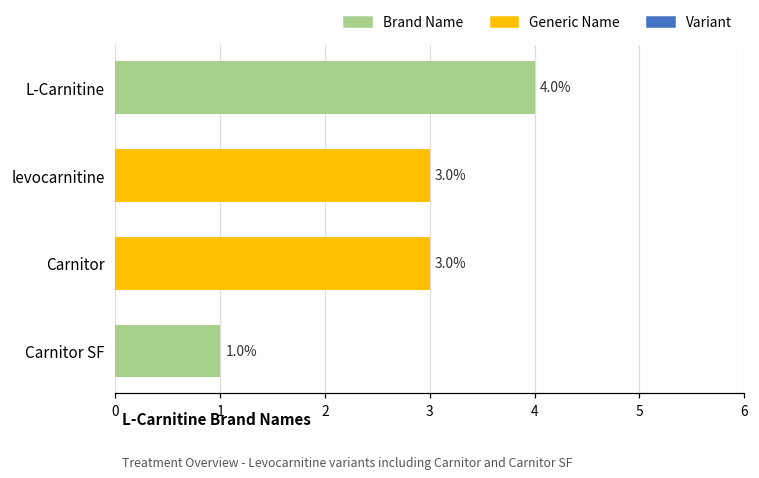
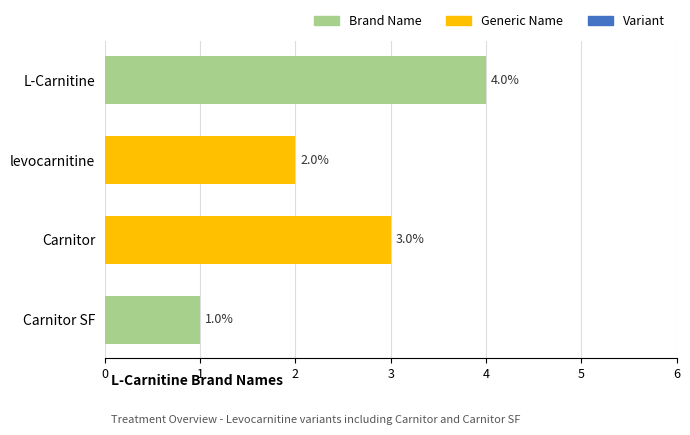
levocarnitine: 3.0% -> 2.0%
